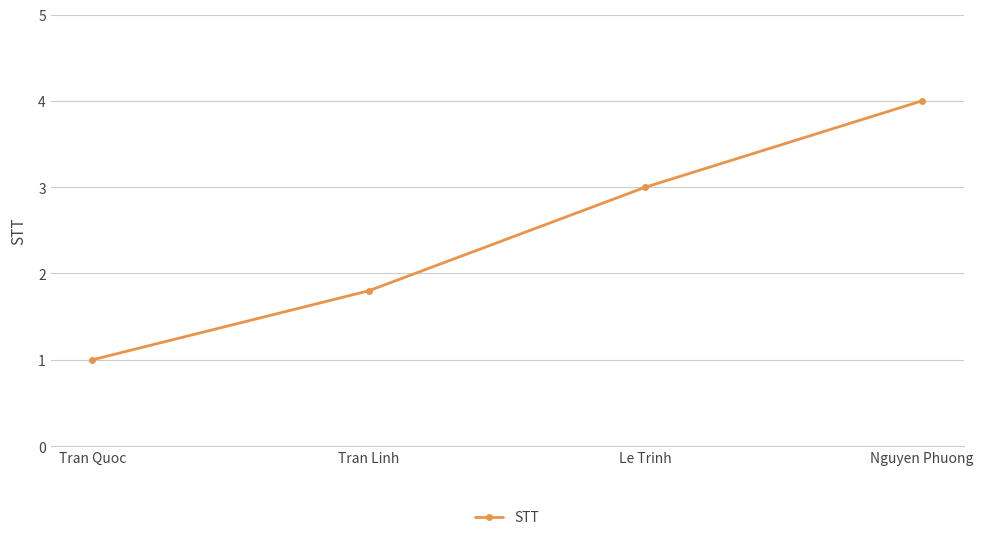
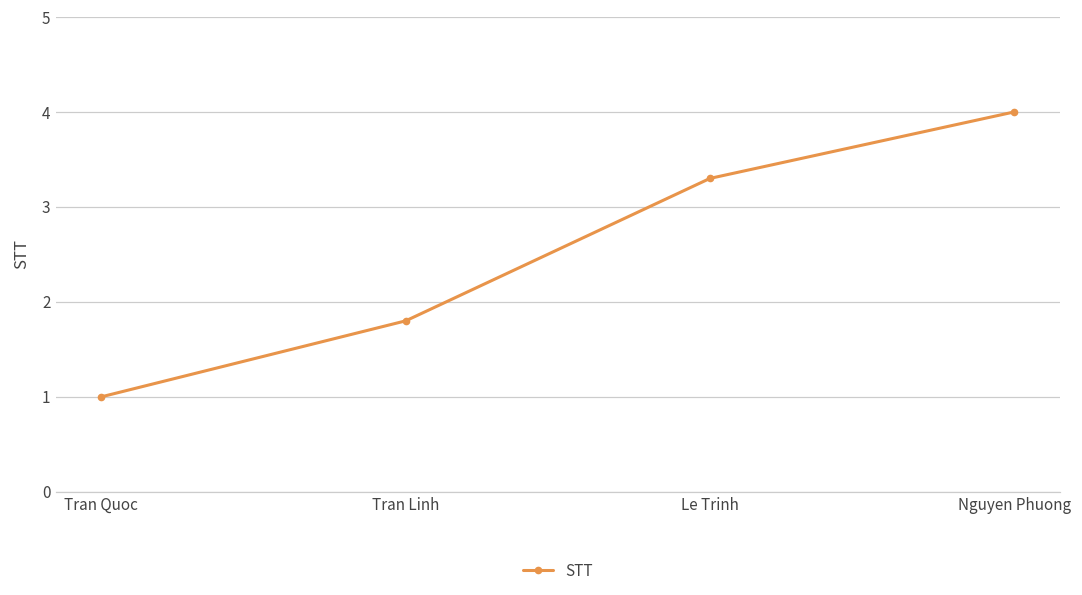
Le Trinh: 3.0 -> 3.3
